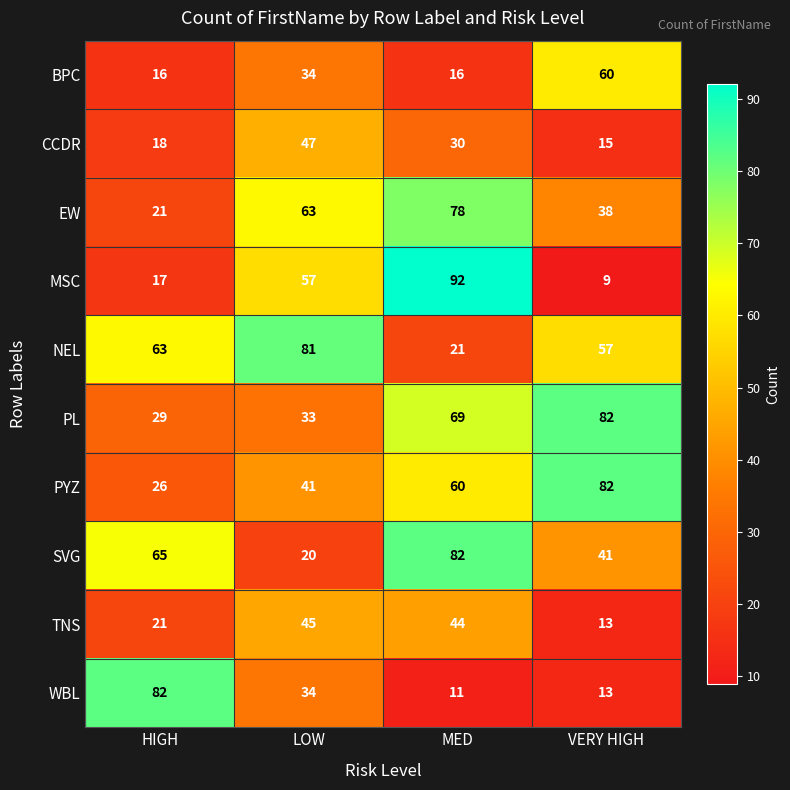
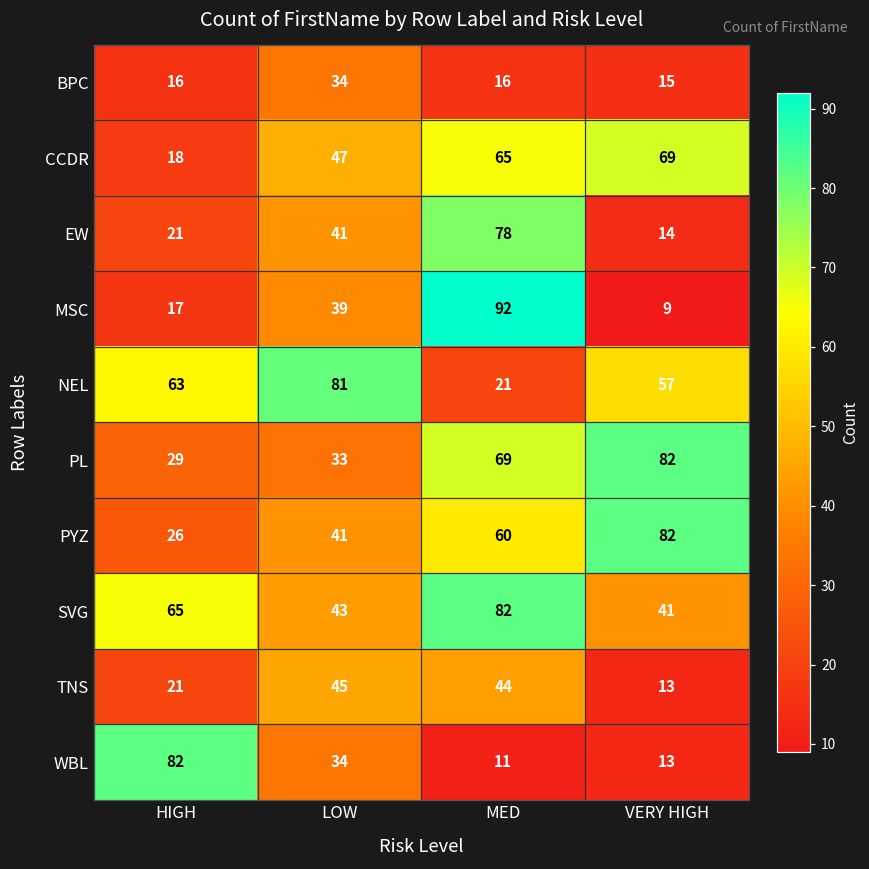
BPC, VERY HIGH: 60 -> 15
CCDR, MED: 30 -> 65
CCDR, VERY HIGH: 15 -> 69
EW, LOW: 63 -> 41
EW, VERY HIGH: 38 -> 14
MSC, LOW: 57 -> 39
SVG, LOW: 20 -> 43
